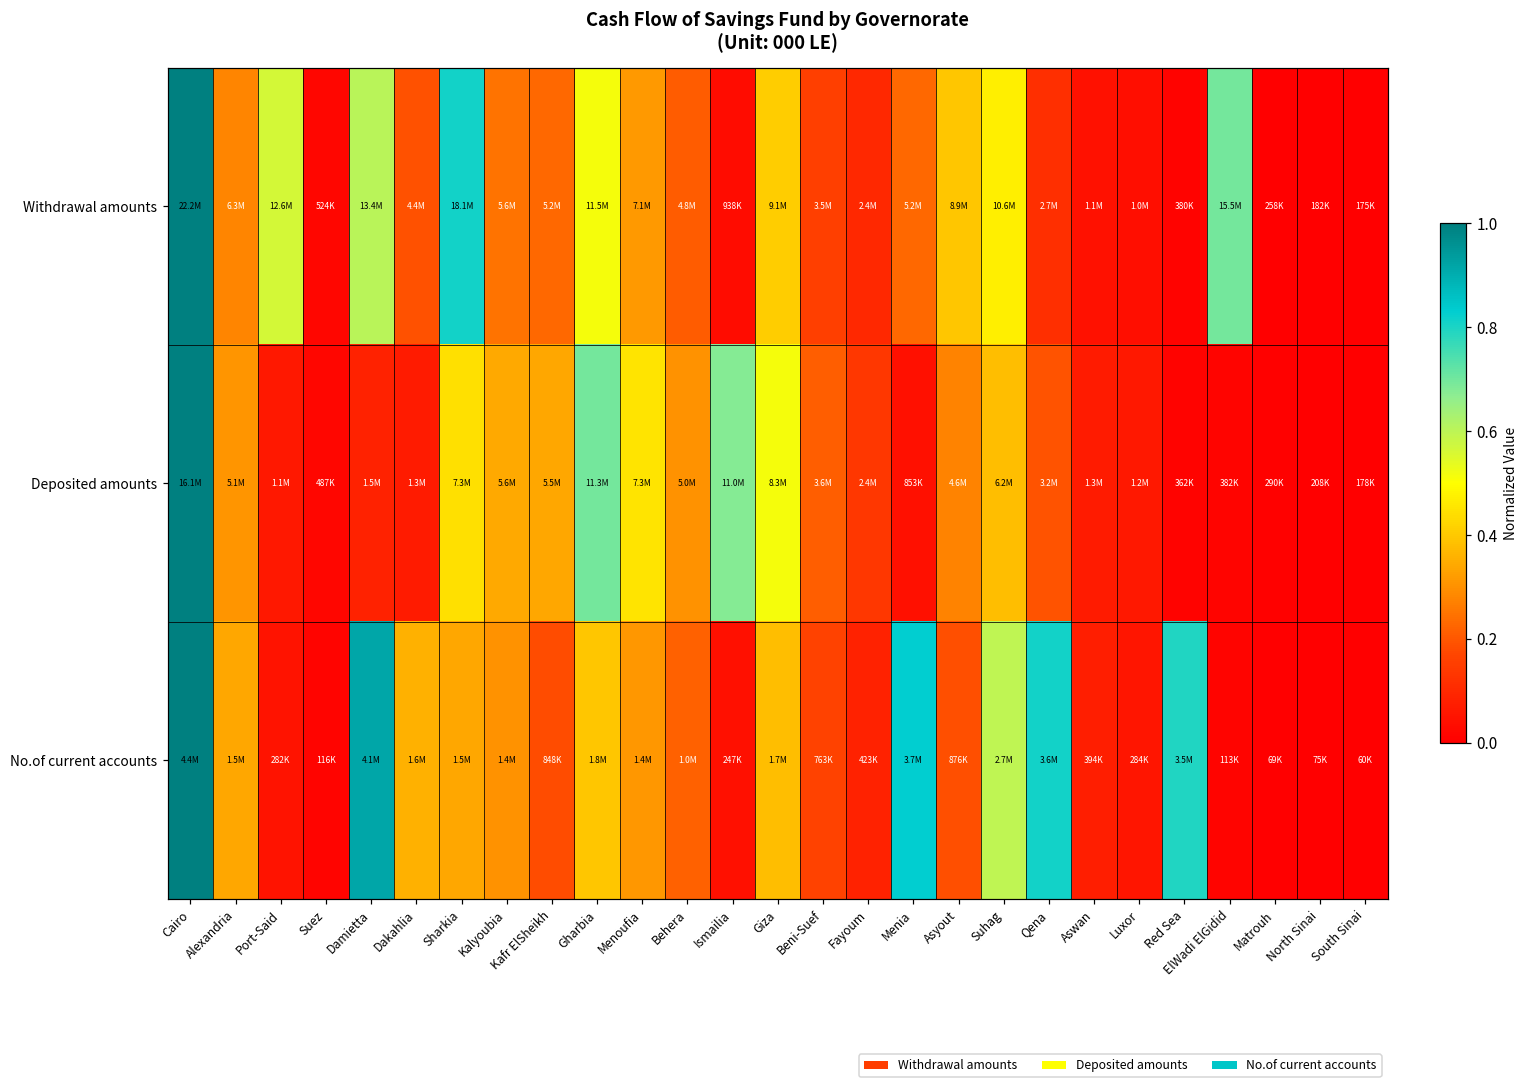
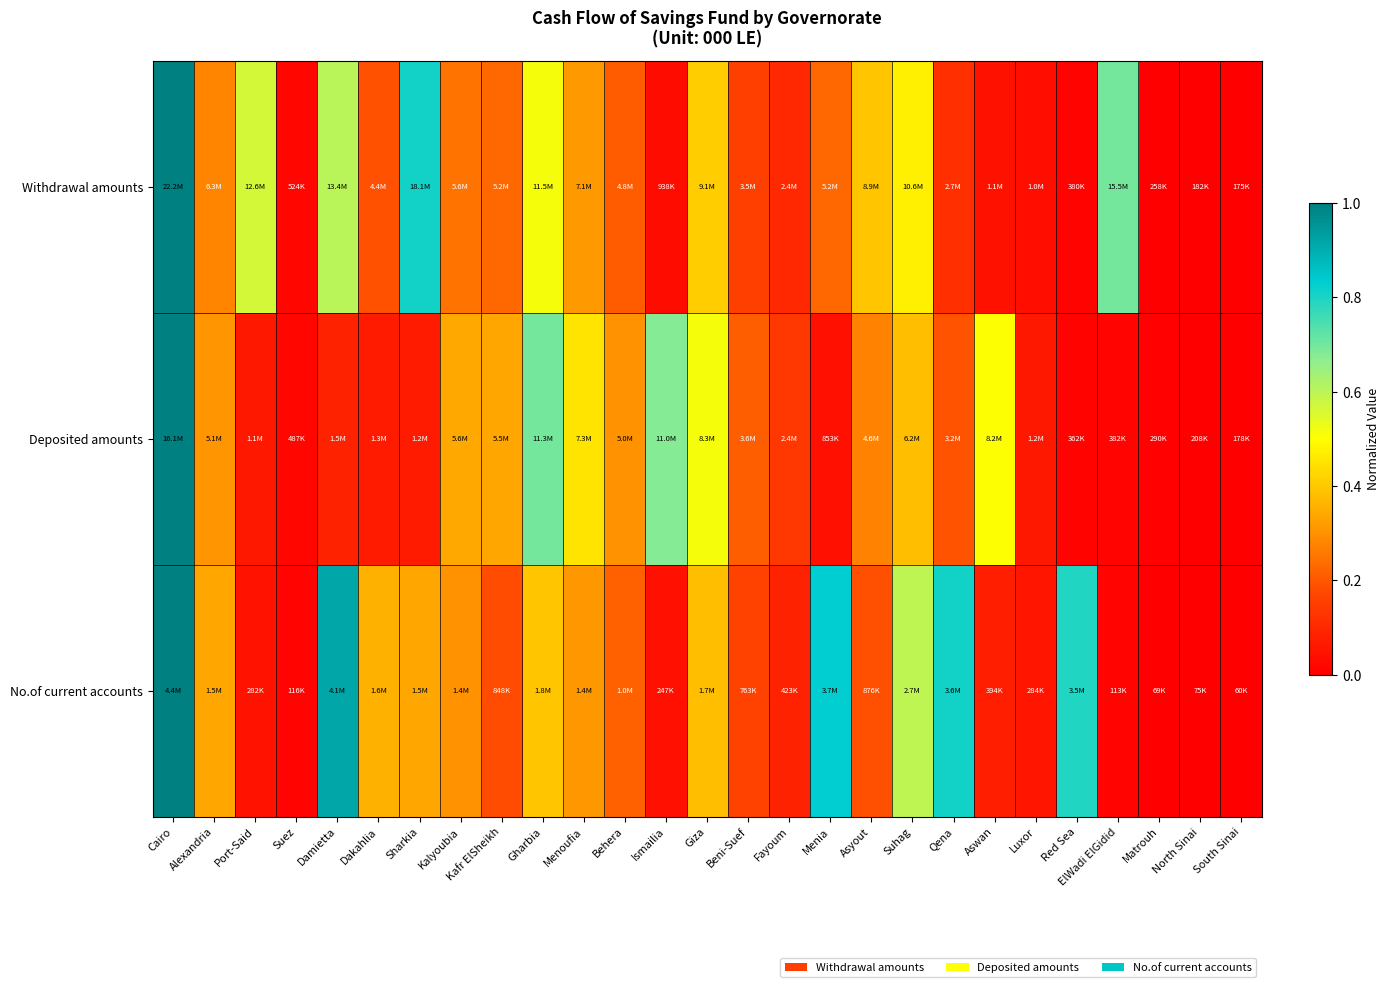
Deposited amounts, Sharkia: 7.3M -> 1.2M
Deposited amounts, Aswan: 1.3M -> 8.2M
